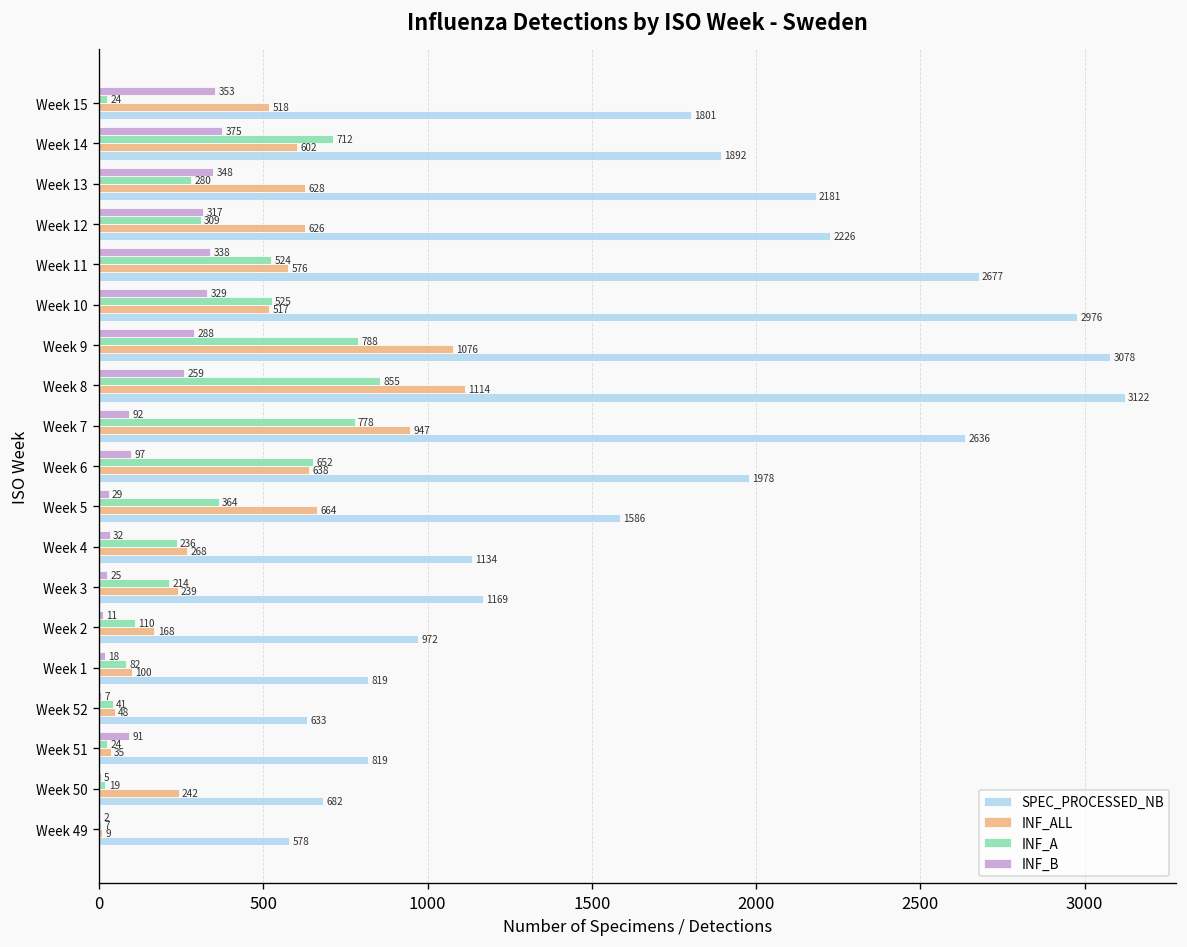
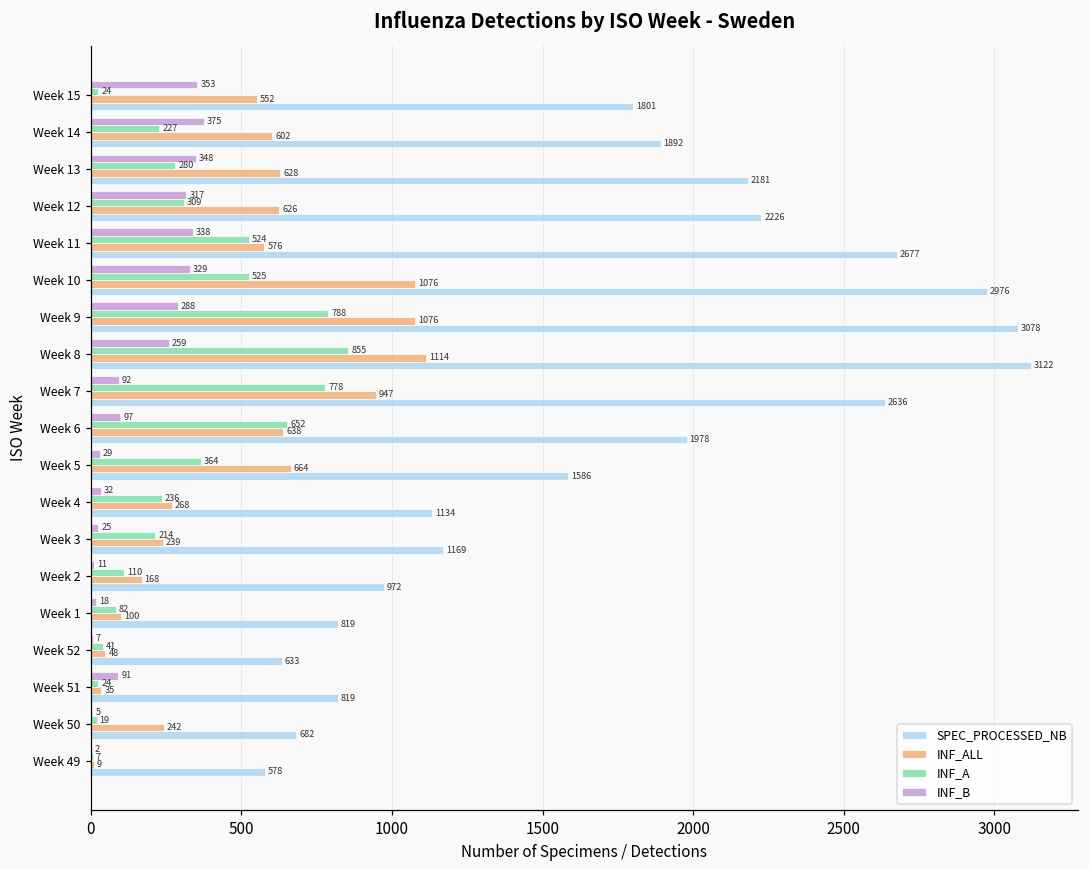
INF_ALL, Week 15: 518 -> 552
INF_A, Week 14: 712 -> 227
INF_ALL, Week 10: 517 -> 1076
